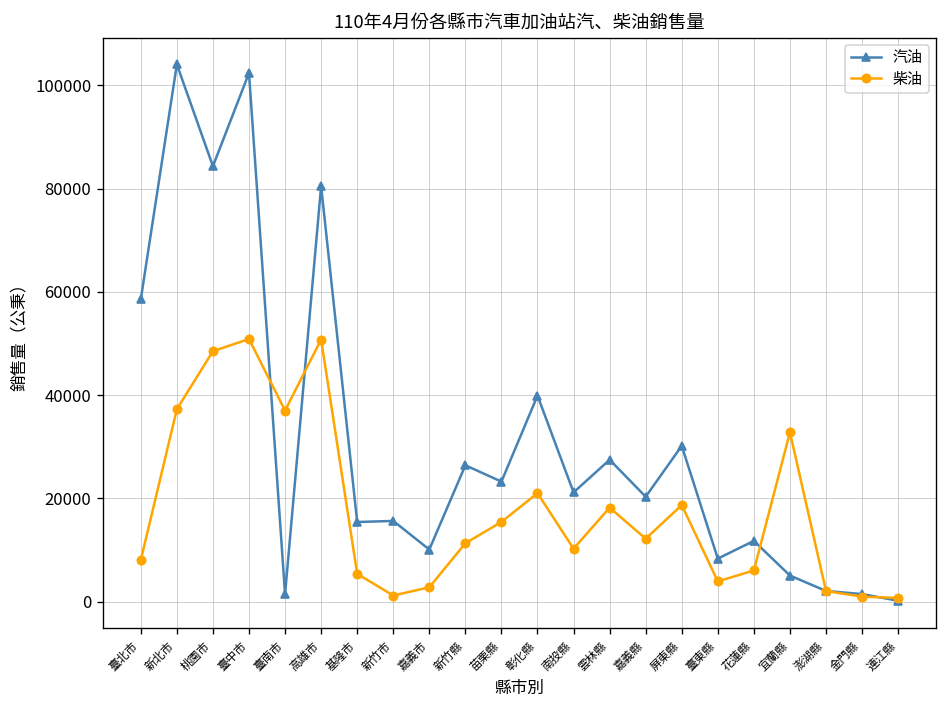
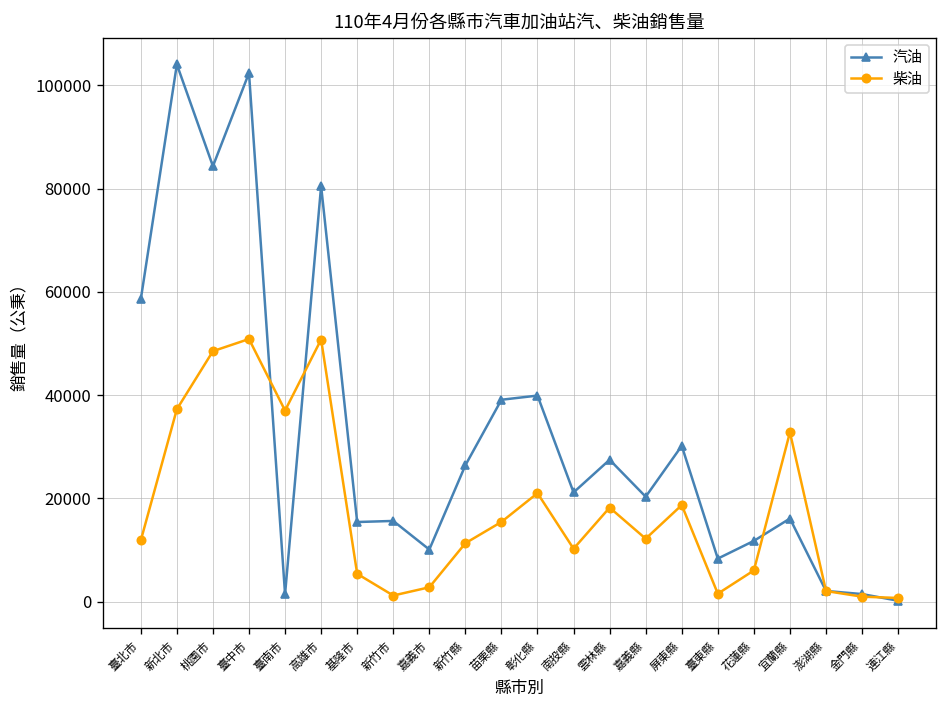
柴油, 臺北市: 8000 -> 12000
汽油, 苗栗縣: 23000 -> 39000
柴油, 臺東縣: 4000 -> 2000
汽油, 宜蘭縣: 5000 -> 16000
